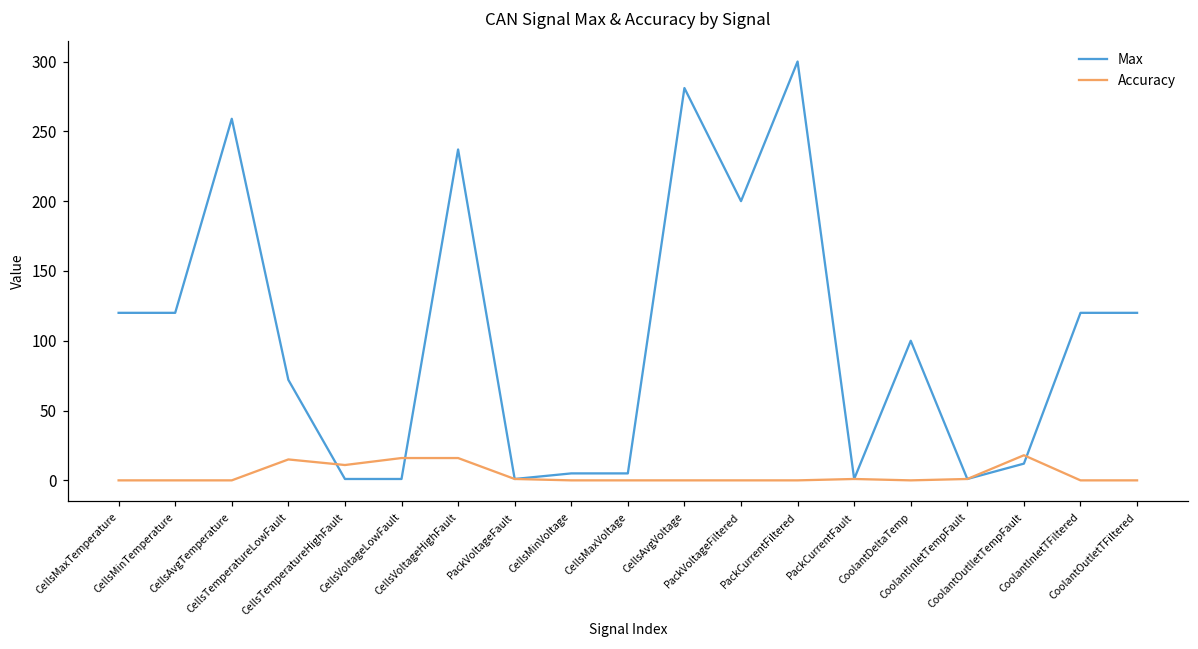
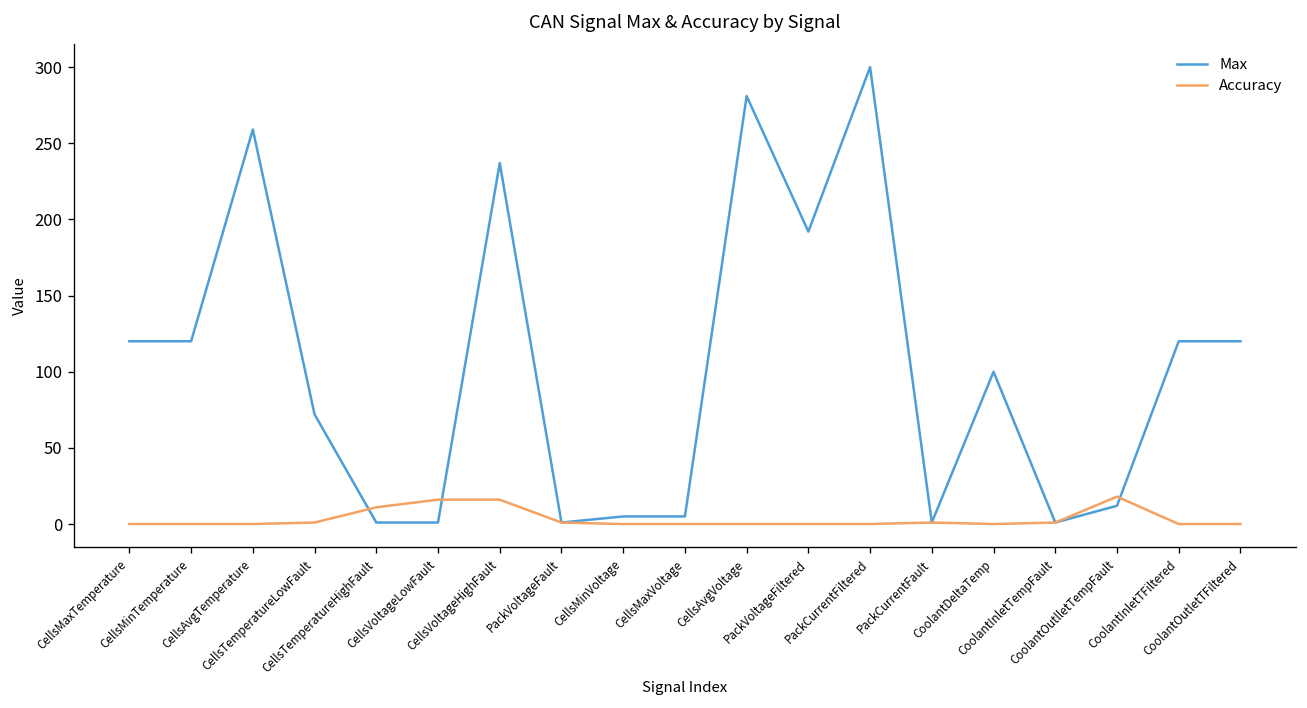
Accuracy, CellsTemperatureLowFault: 15 -> 1
Max, PackVoltageFiltered: 200 -> 192
